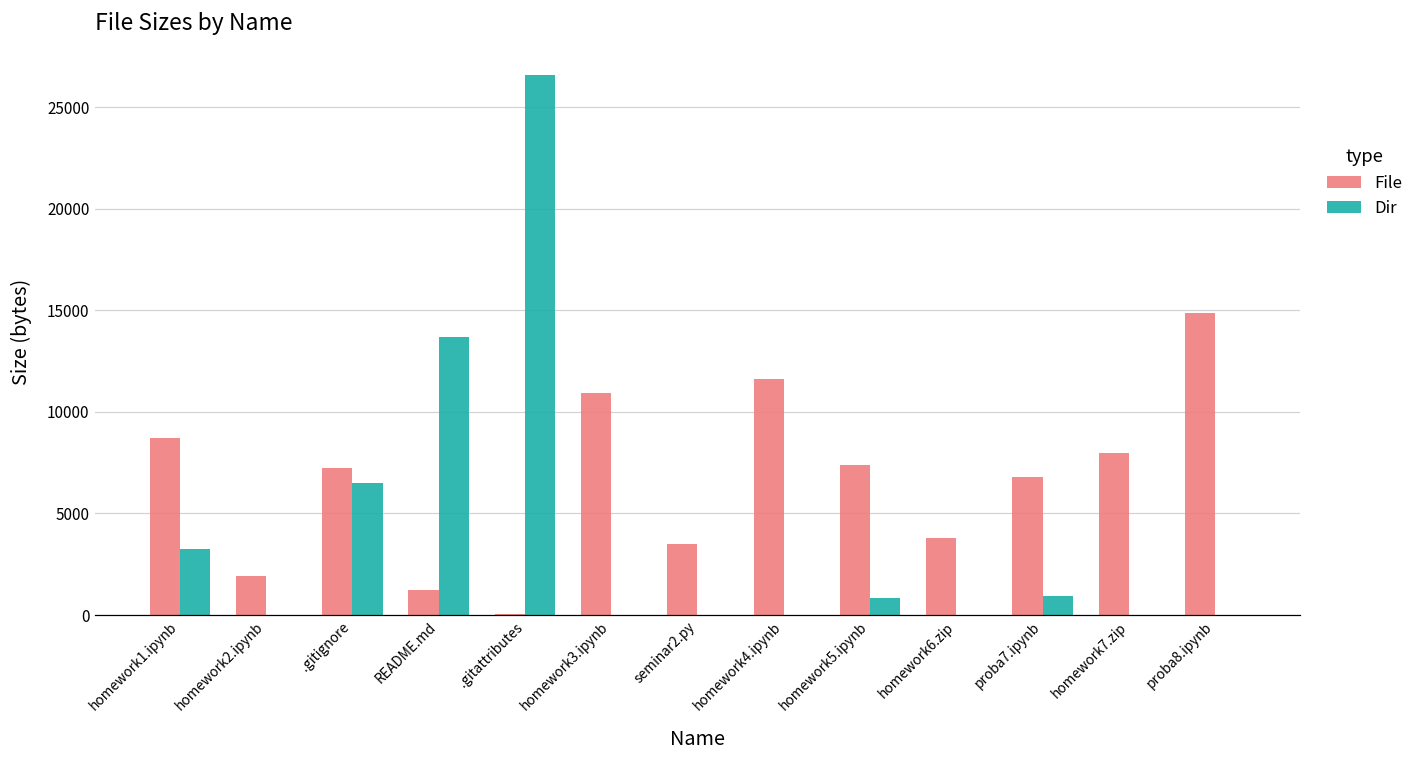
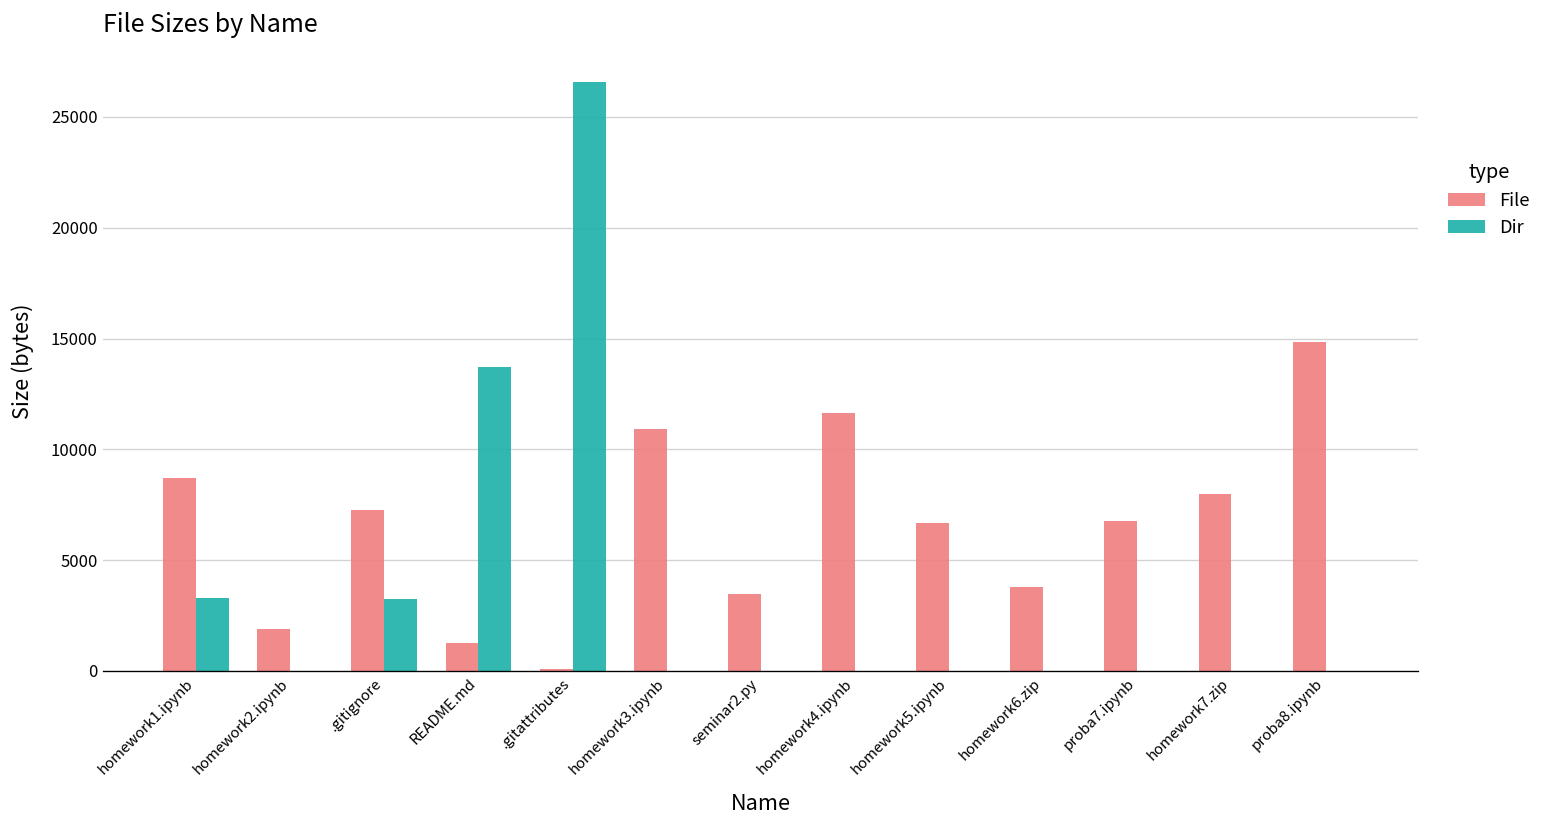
Dir, .gitignore: 6500 -> 3200
File, homework5.ipynb: 7400 -> 6700
Dir, homework5.ipynb: 800 -> 0
Dir, proba7.ipynb: 900 -> 0
